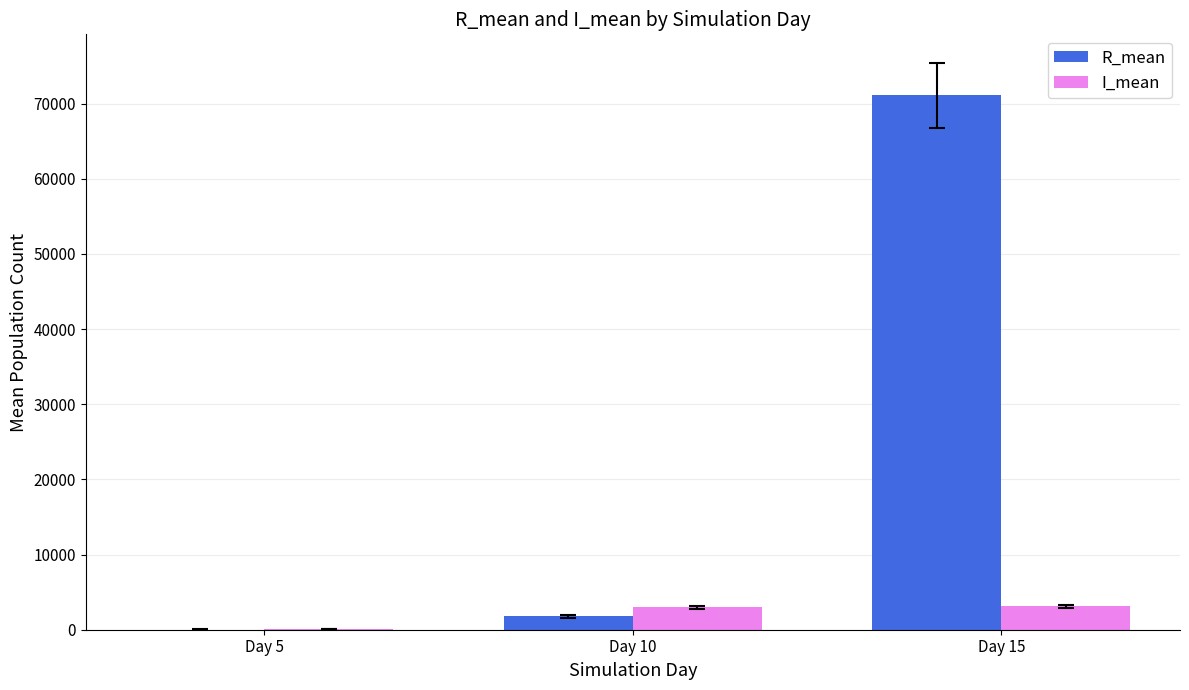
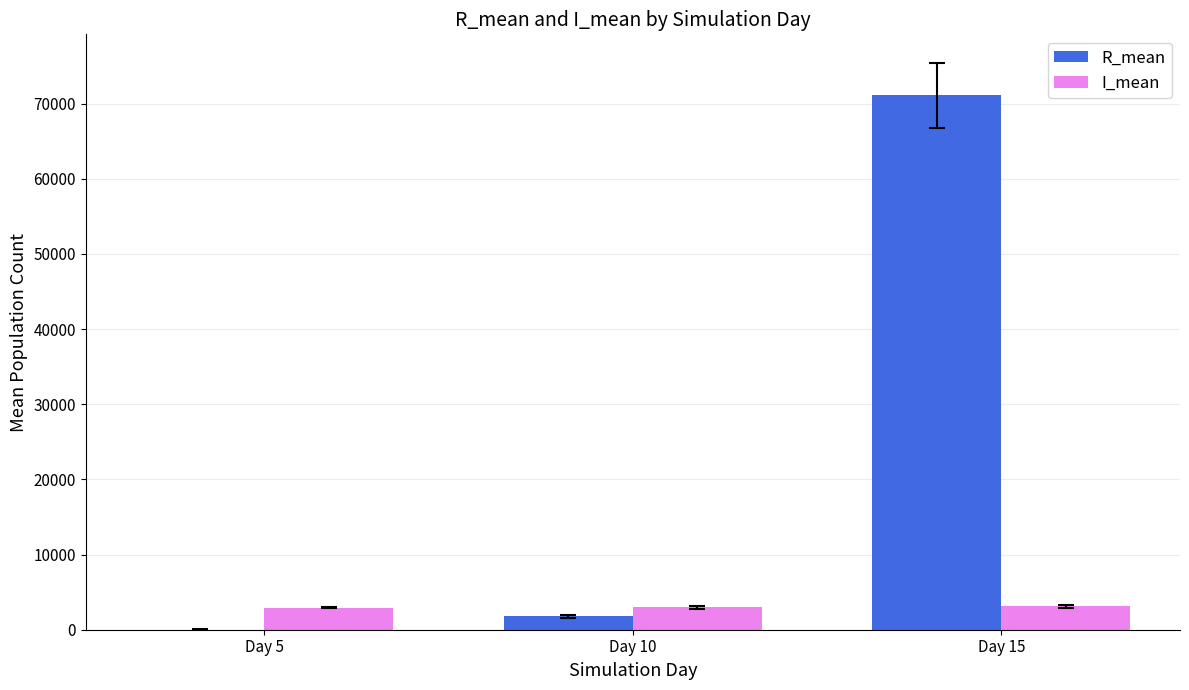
I_mean, Day 5: 0 -> 3000
